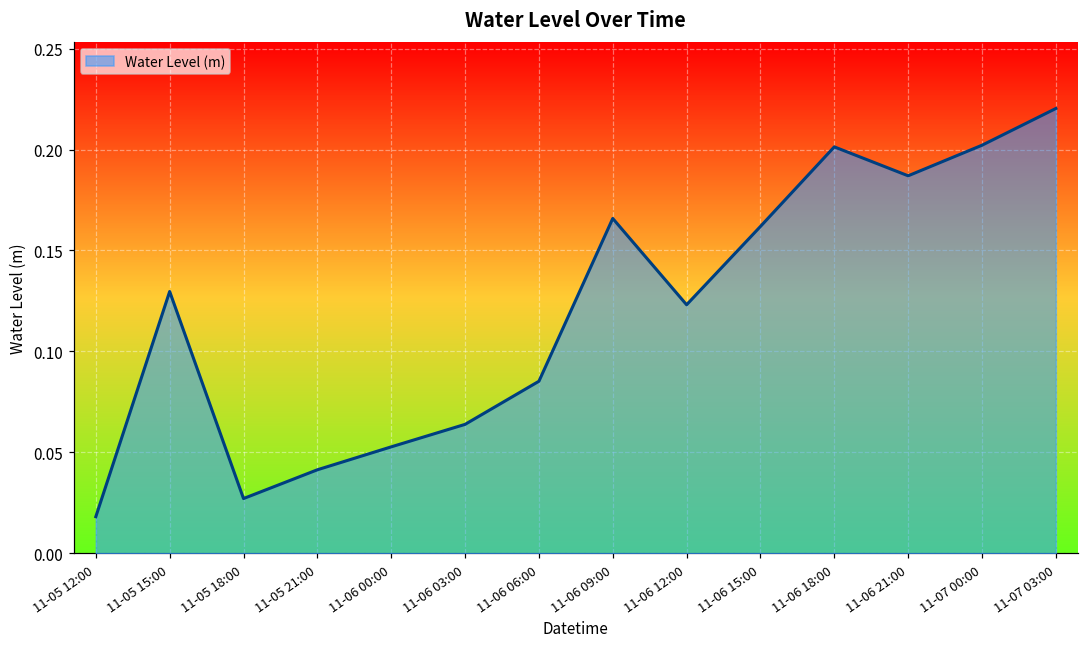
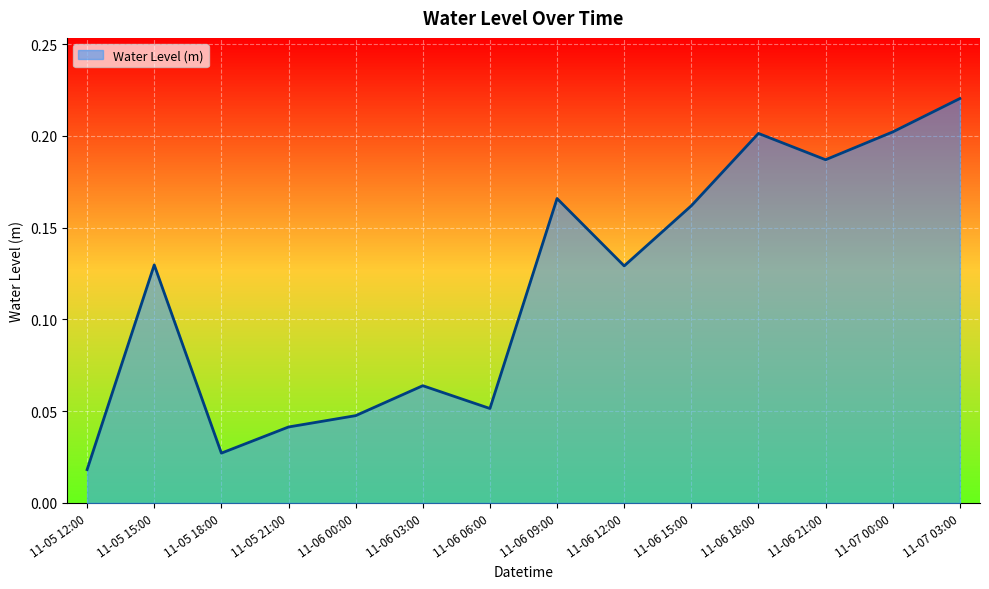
11-06 00:00: 0.053 -> 0.048
11-06 06:00: 0.085 -> 0.051
11-06 12:00: 0.123 -> 0.129
